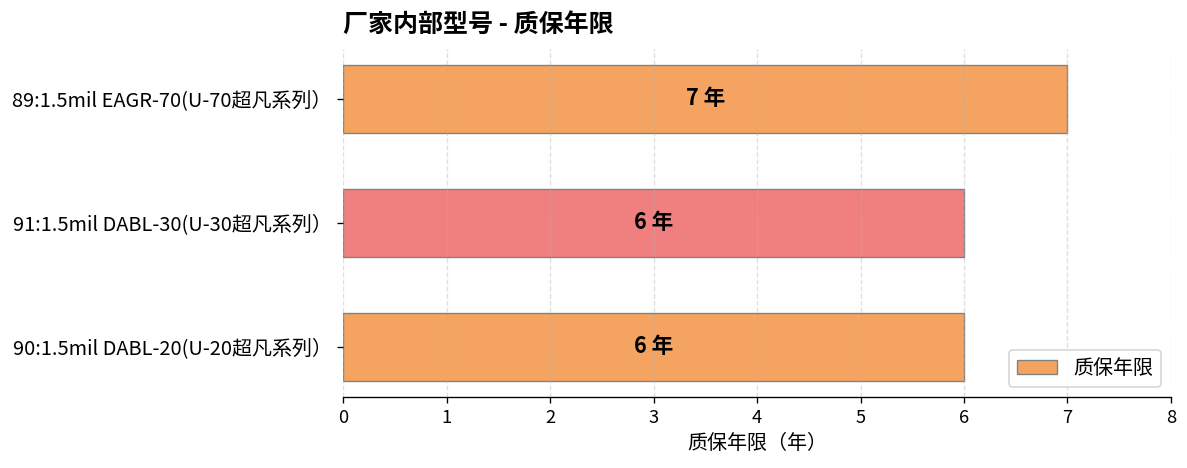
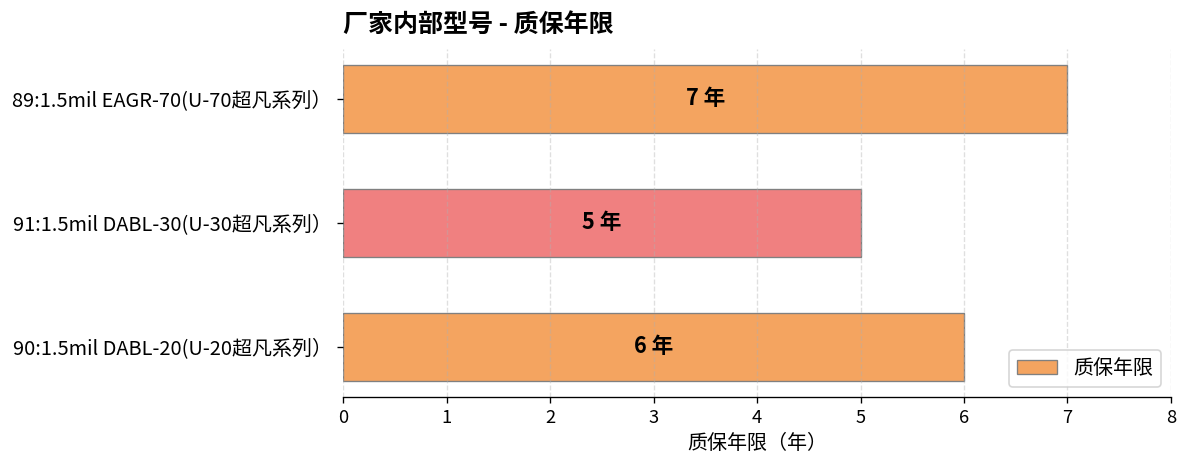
91:1.5mil DABL-30(U-30超凡系列）: 6 -> 5
